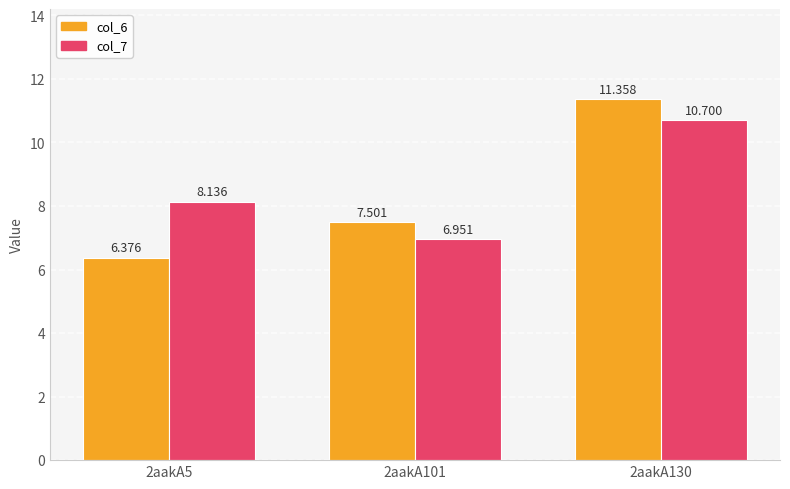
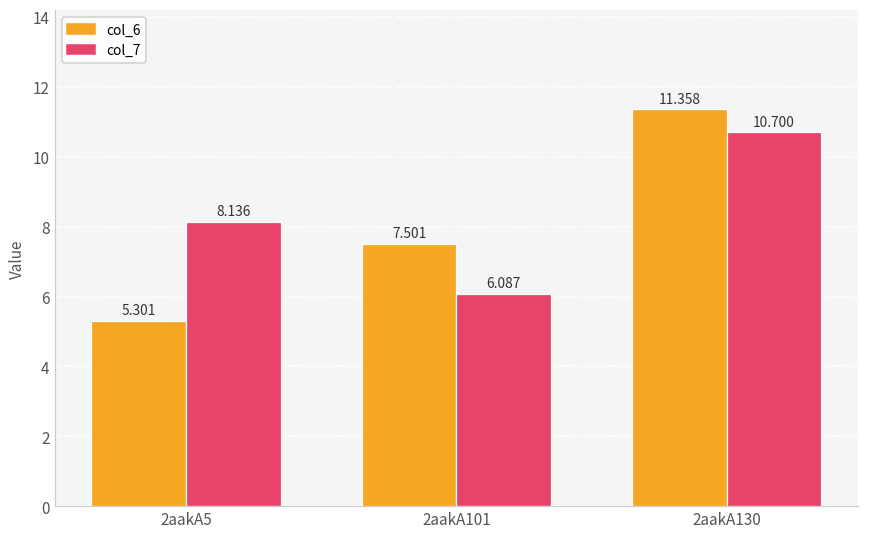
col_6, 2aakA5: 6.376 -> 5.301
col_7, 2aakA101: 6.951 -> 6.087
